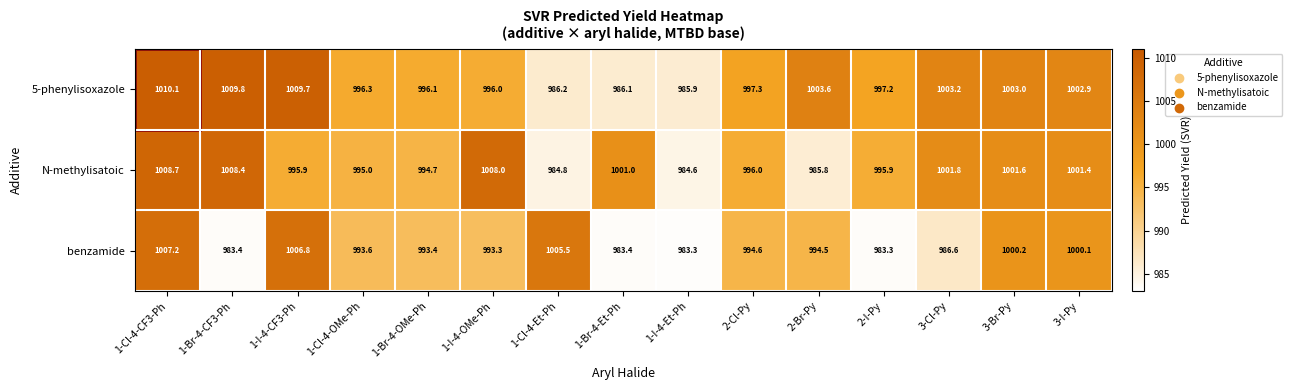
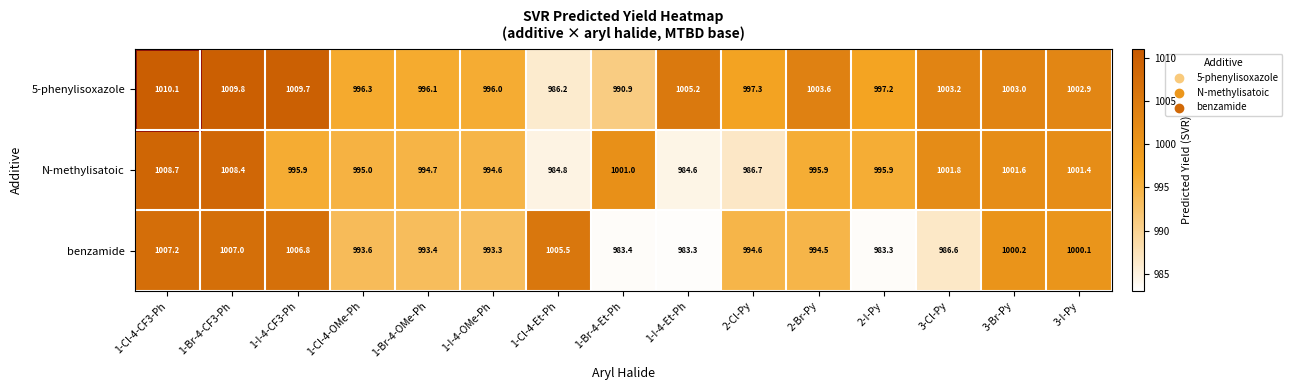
5-phenylisoxazole, 1-Br-4-Et-Ph: 986.1 -> 990.9
5-phenylisoxazole, 1-I-4-Et-Ph: 985.9 -> 1005.2
N-methylisatoic, 1-I-4-OMe-Ph: 1008.0 -> 994.6
N-methylisatoic, 2-Cl-Py: 996.0 -> 986.7
N-methylisatoic, 2-Br-Py: 985.8 -> 995.9
benzamide, 1-Br-4-CF3-Ph: 983.4 -> 1007.0
